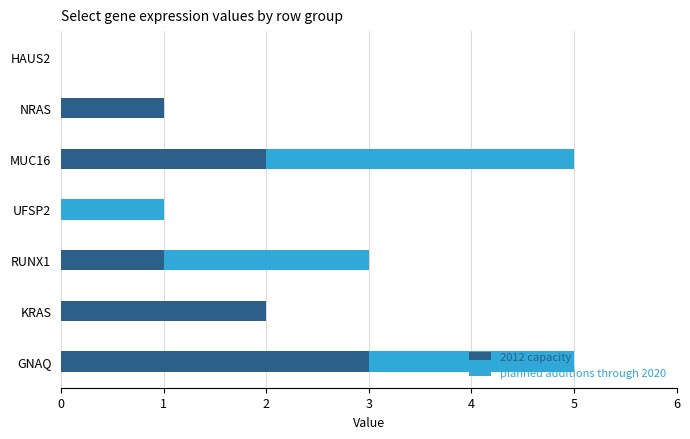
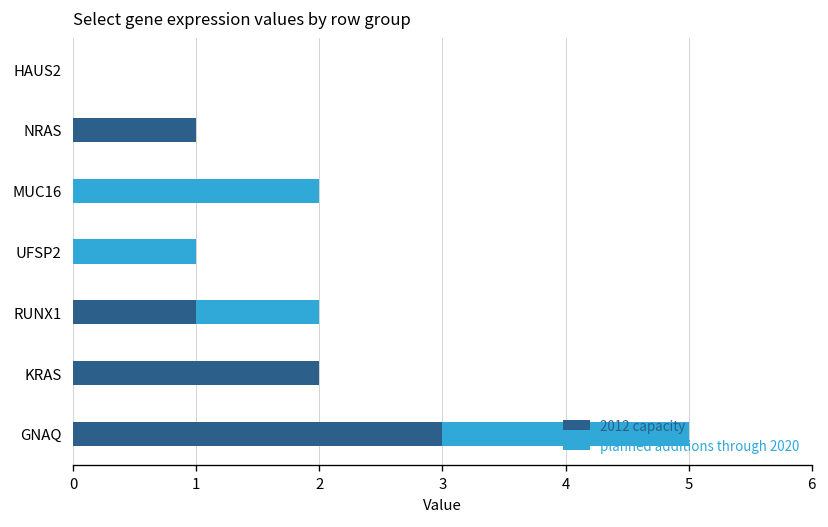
2012 capacity, MUC16: 2 -> 0
planned additions through 2020, MUC16: 3 -> 2
planned additions through 2020, RUNX1: 2 -> 1
